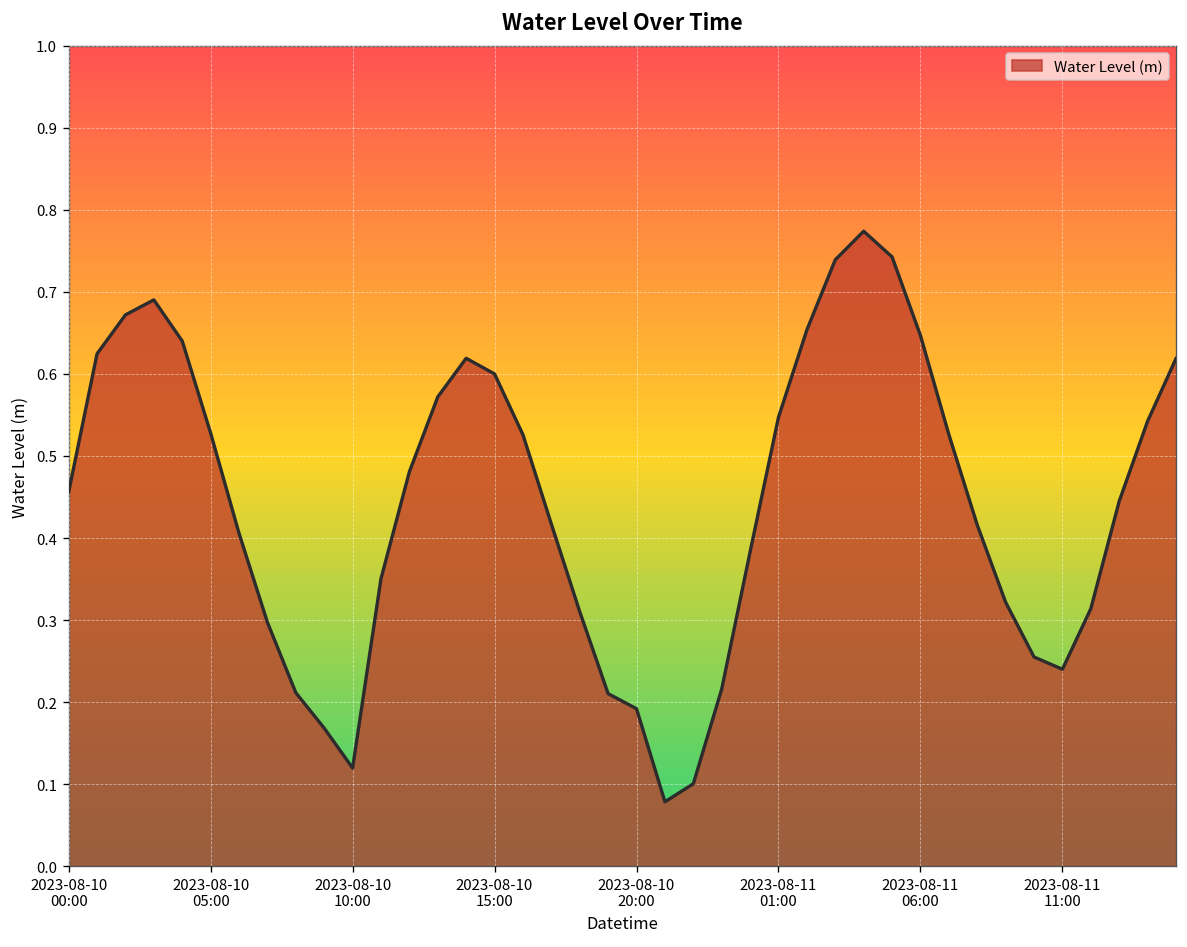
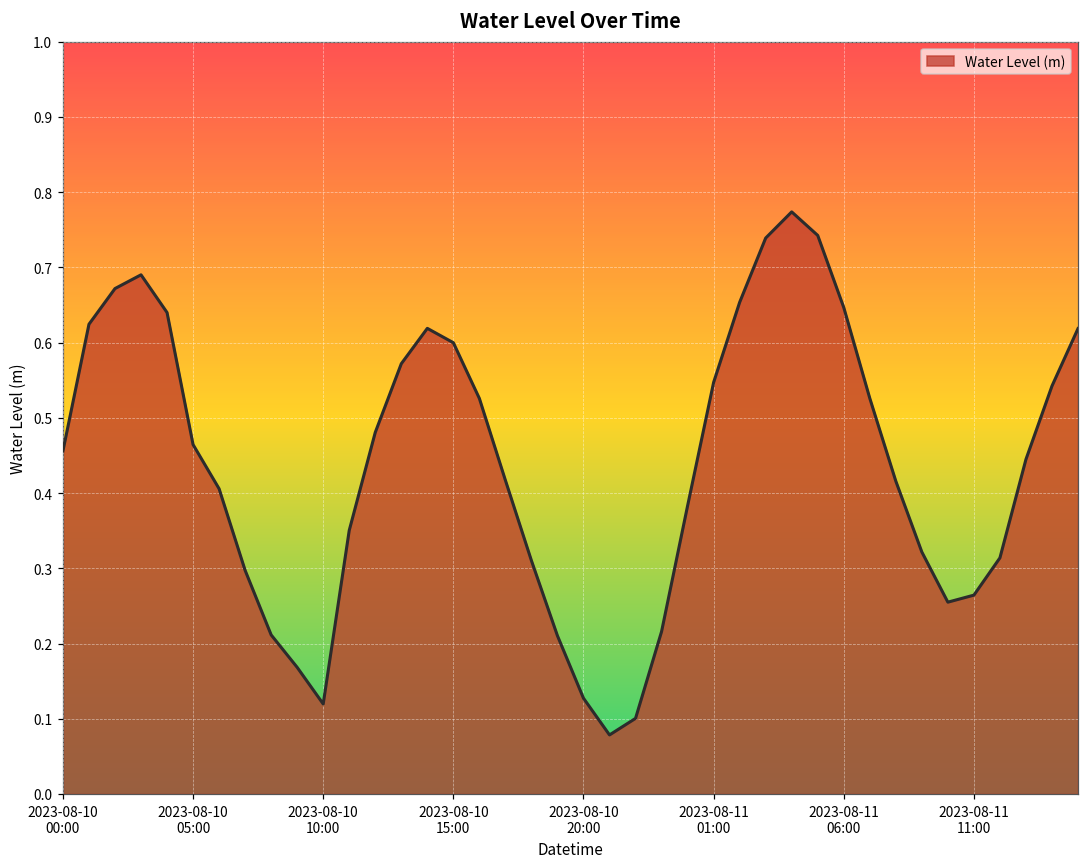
2023-08-10 05:00: 0.53 -> 0.46
2023-08-10 20:00: 0.19 -> 0.13
2023-08-11 11:00: 0.24 -> 0.26
